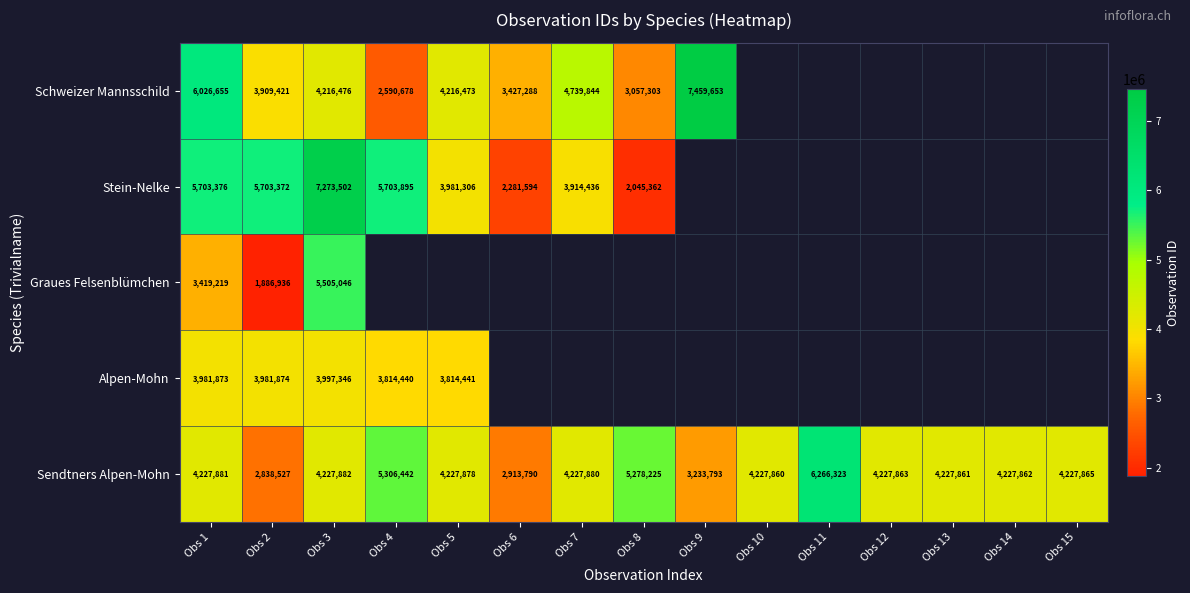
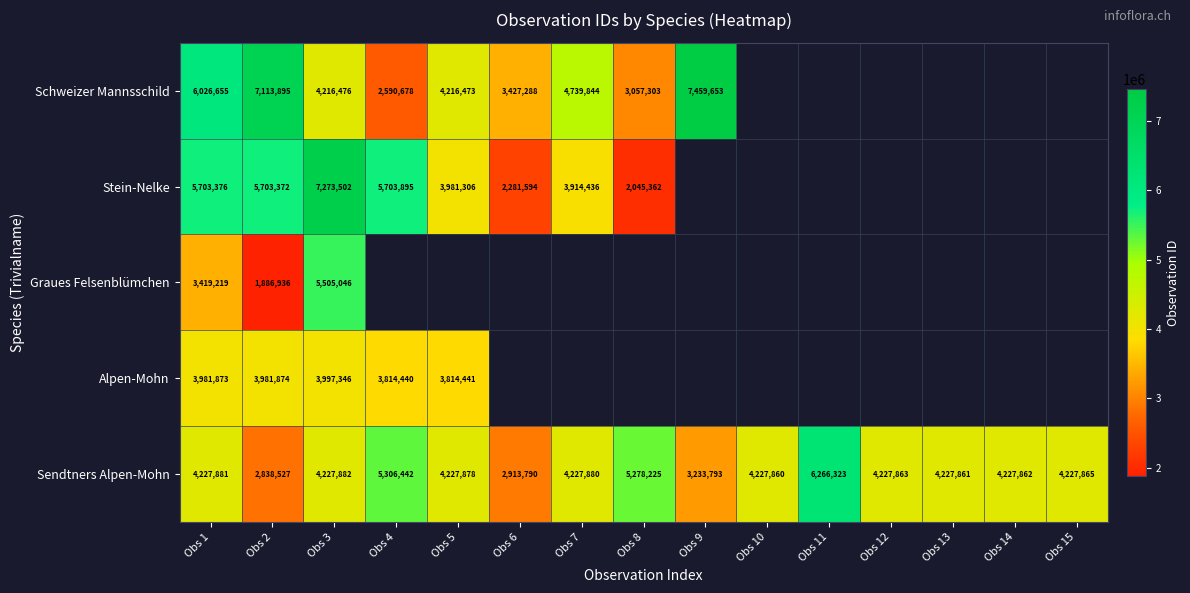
Schweizer Mannsschild, Obs 2: 3,909,421 -> 7,113,895
